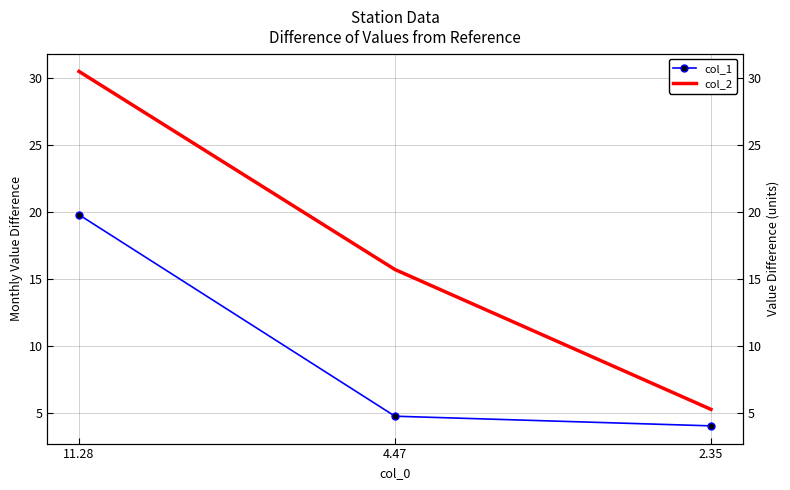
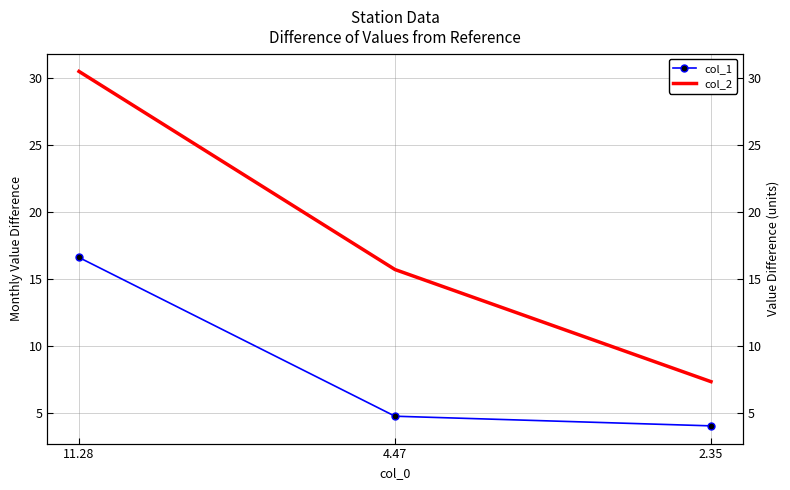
col_1, 11.28: 19.8 -> 16.6
col_2, 2.35: 5.2 -> 7.3
